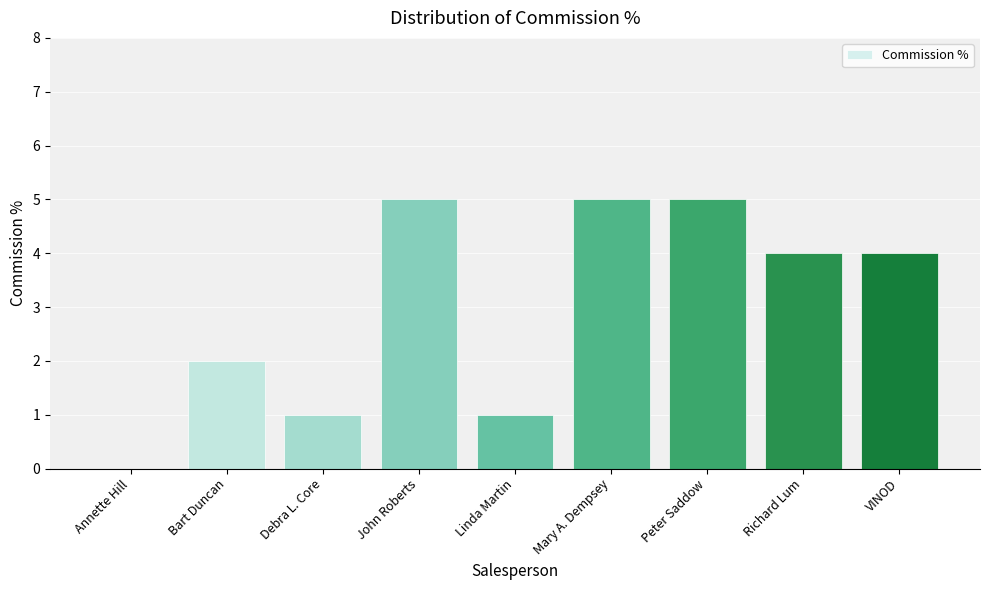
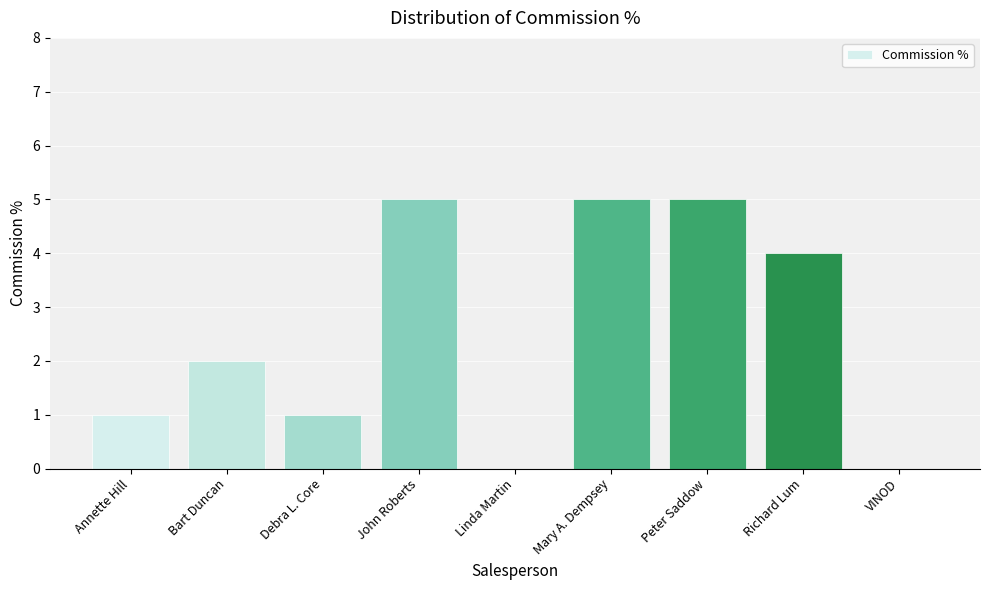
Annette Hill: 0 -> 1
Linda Martin: 1 -> 0
VINOD: 4 -> 0
